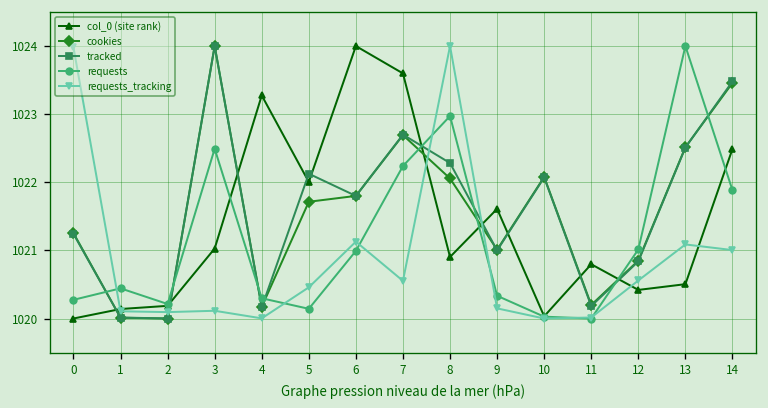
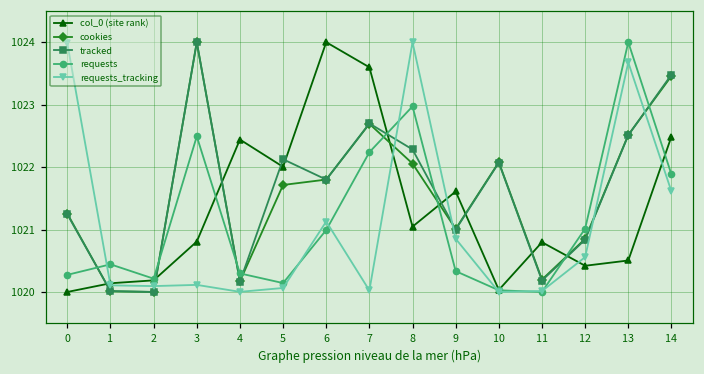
col_0 (site rank), 3: 1021.0 -> 1020.8
col_0 (site rank), 4: 1023.3 -> 1022.4
requests_tracking, 5: 1020.5 -> 1020.1
requests_tracking, 7: 1020.6 -> 1020.0
col_0 (site rank), 8: 1020.9 -> 1021.0
requests_tracking, 9: 1020.1 -> 1020.9
requests_tracking, 13: 1021.1 -> 1023.7
requests_tracking, 14: 1021.0 -> 1021.6
